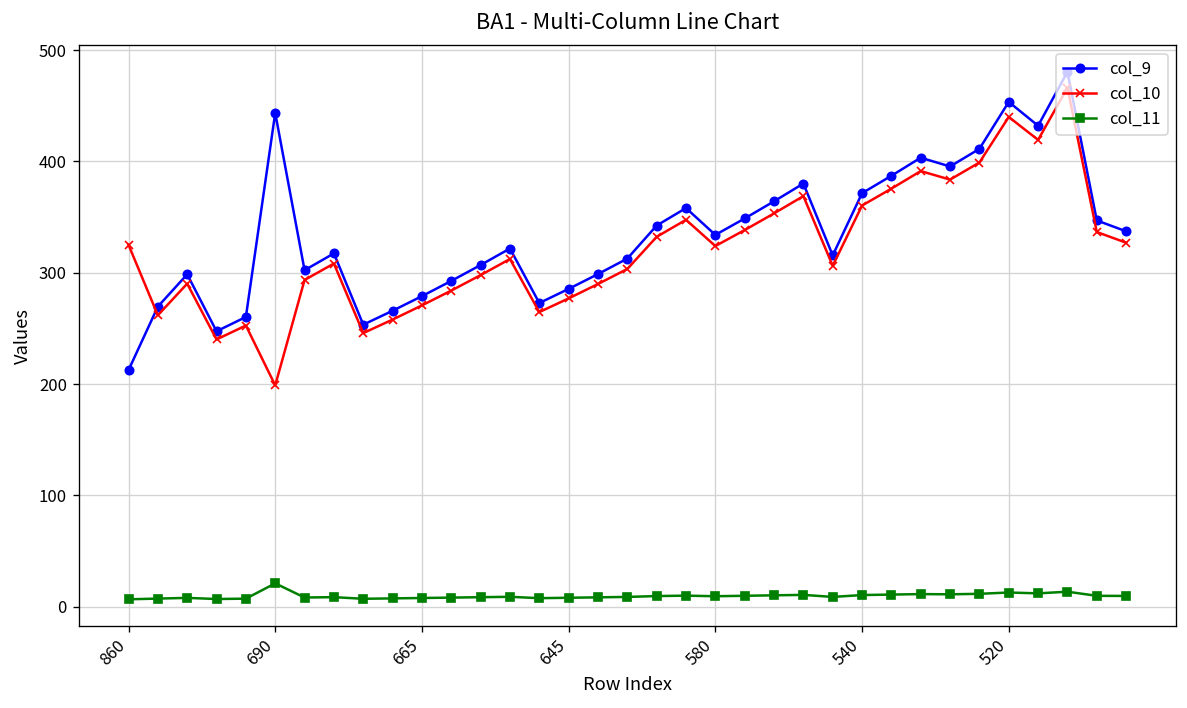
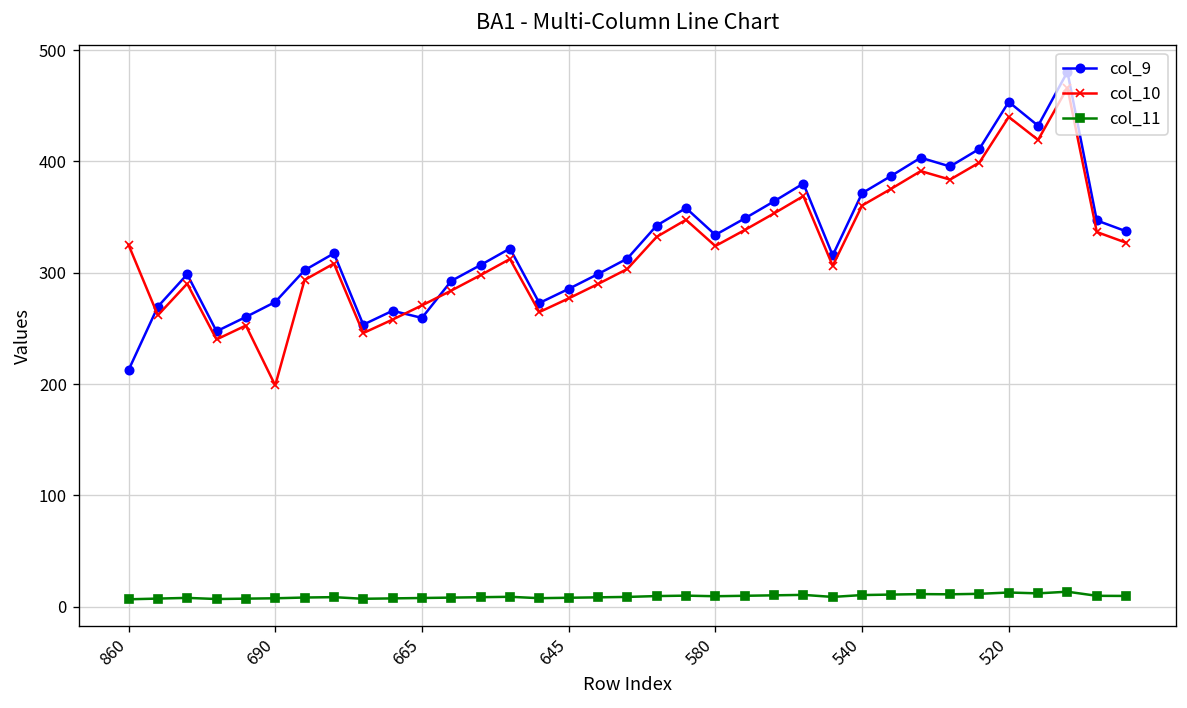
col_9, 690: 440 -> 270
col_11, 690: 20 -> 10
col_9, 665: 280 -> 260
